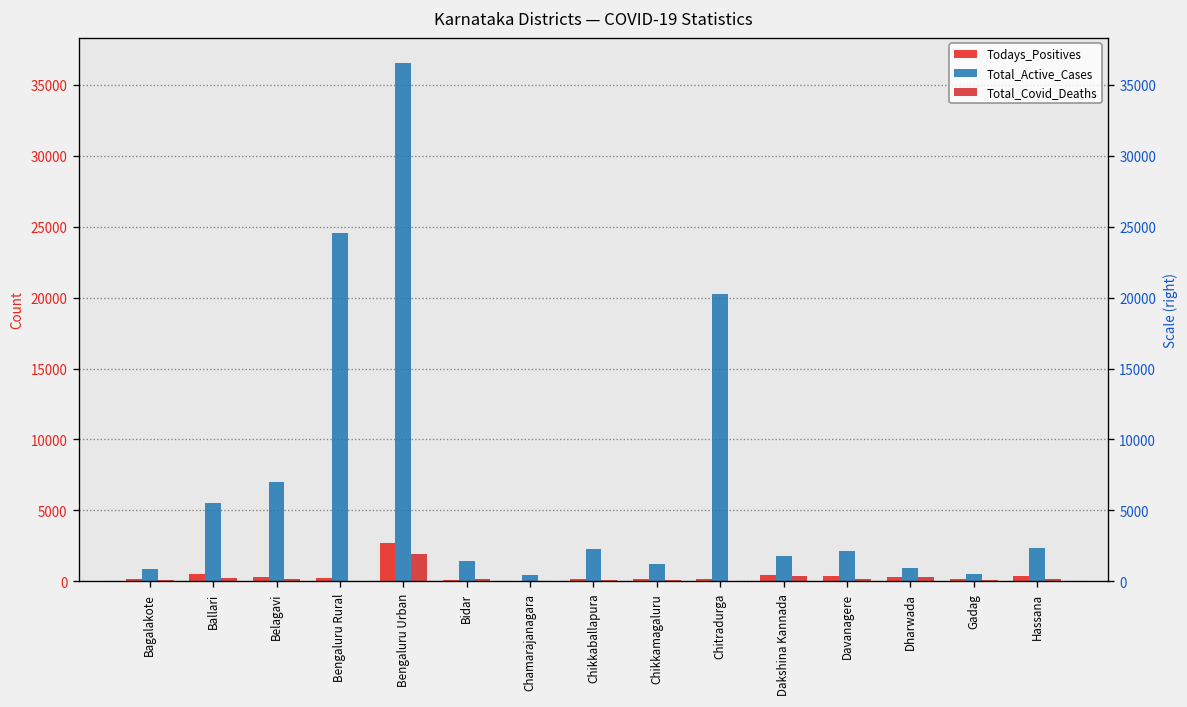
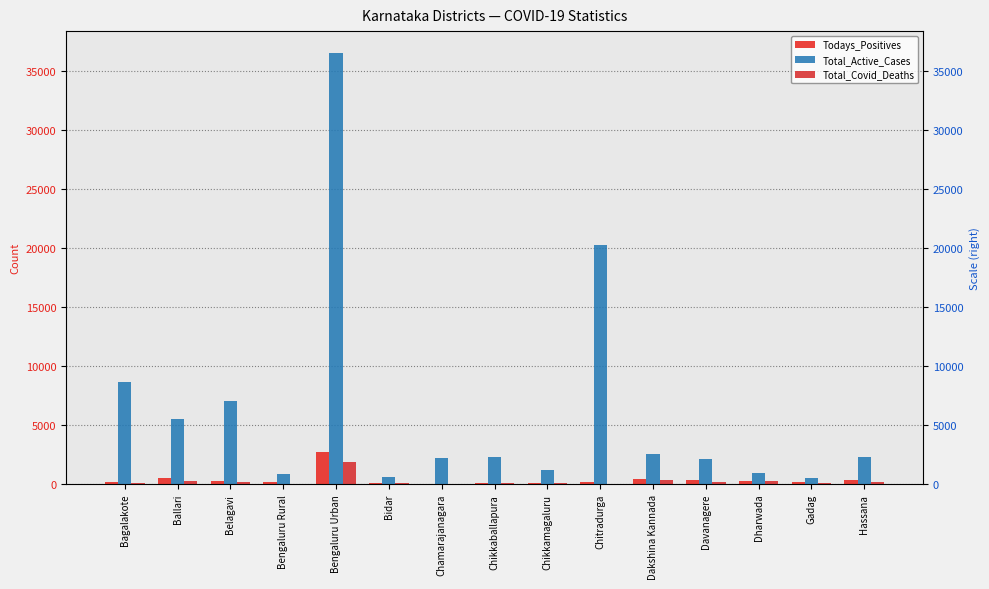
Total_Active_Cases, Bagalakote: 800 -> 8700
Total_Active_Cases, Bengaluru Rural: 24500 -> 800
Total_Active_Cases, Bidar: 1400 -> 600
Total_Active_Cases, Chamarajanagara: 500 -> 2200
Total_Active_Cases, Dakshina Kannada: 1800 -> 2500
